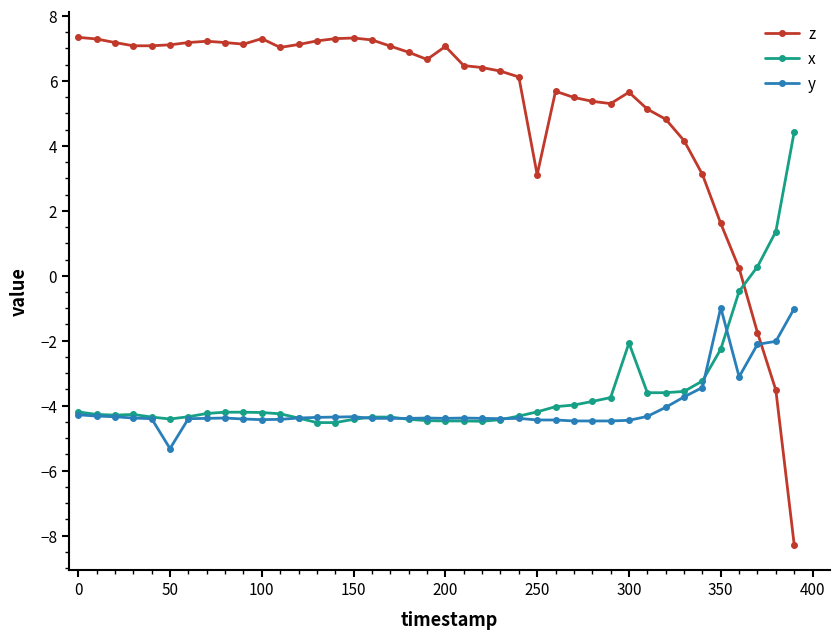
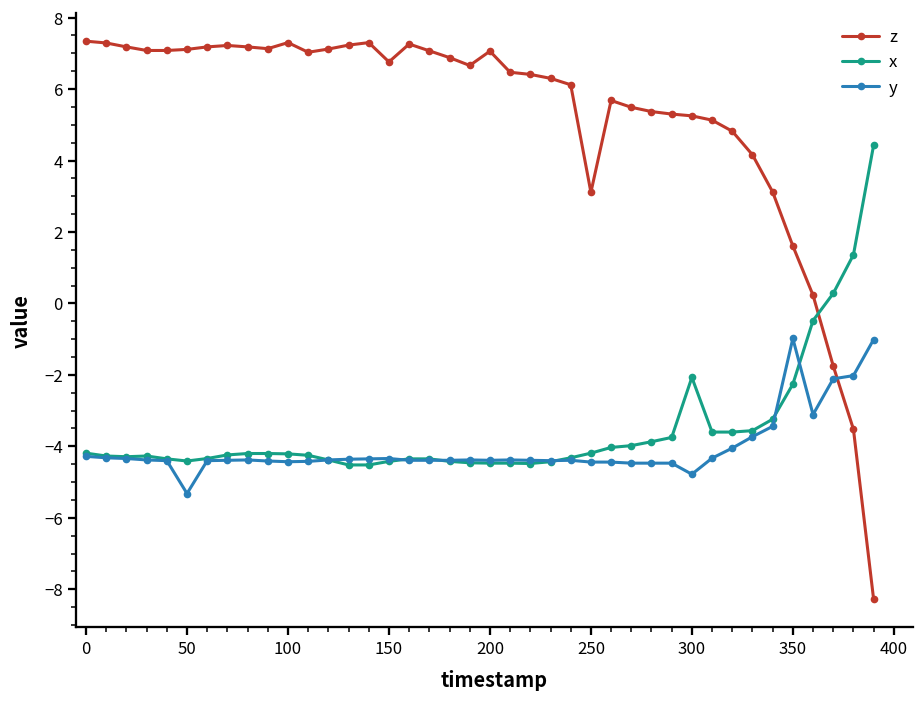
z, 150: 7.3 -> 6.8
z, 300: 5.7 -> 5.3
y, 300: -4.5 -> -4.8
